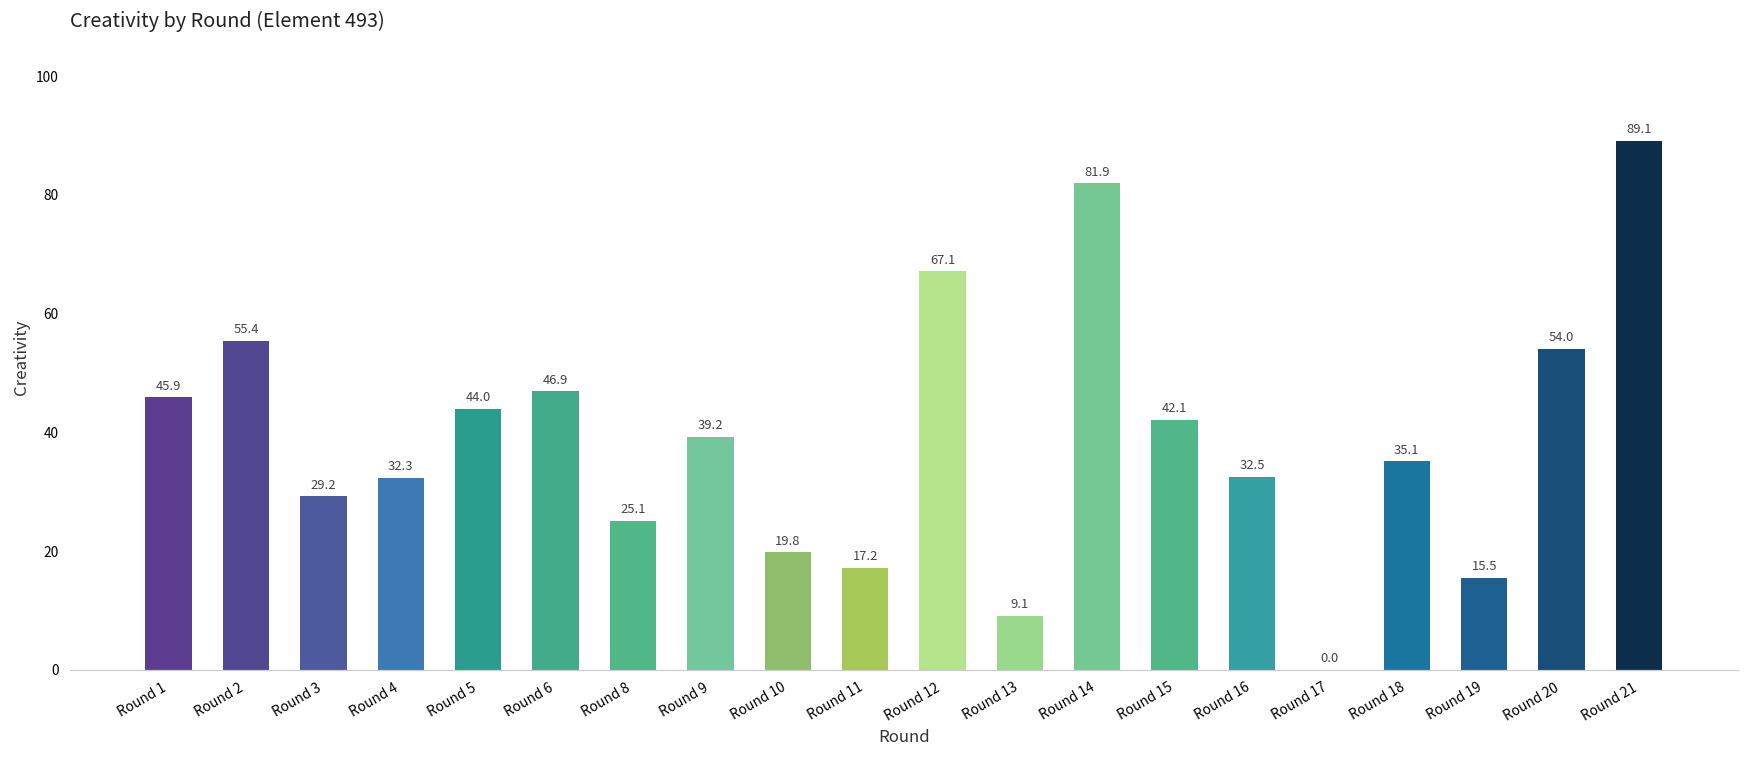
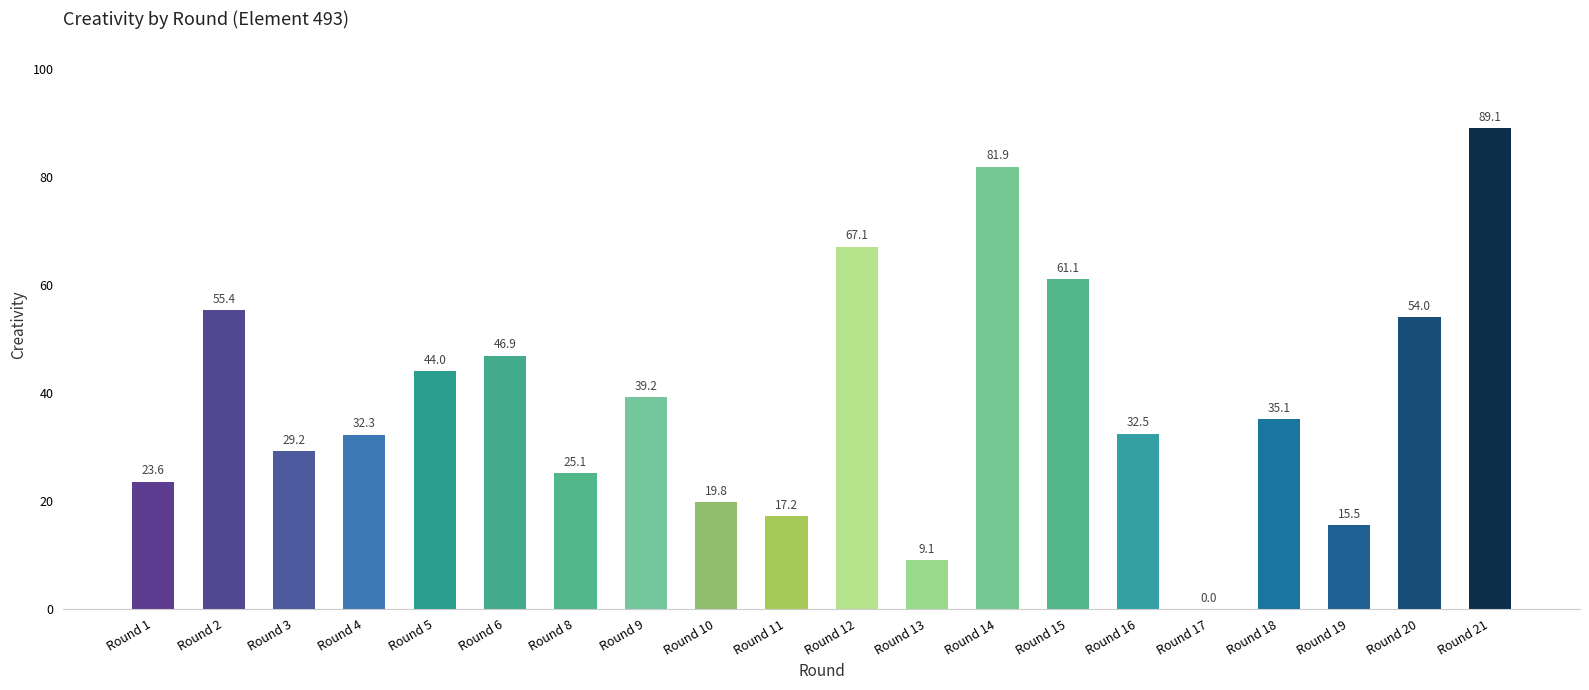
Round 1: 45.9 -> 23.6
Round 15: 42.1 -> 61.1
